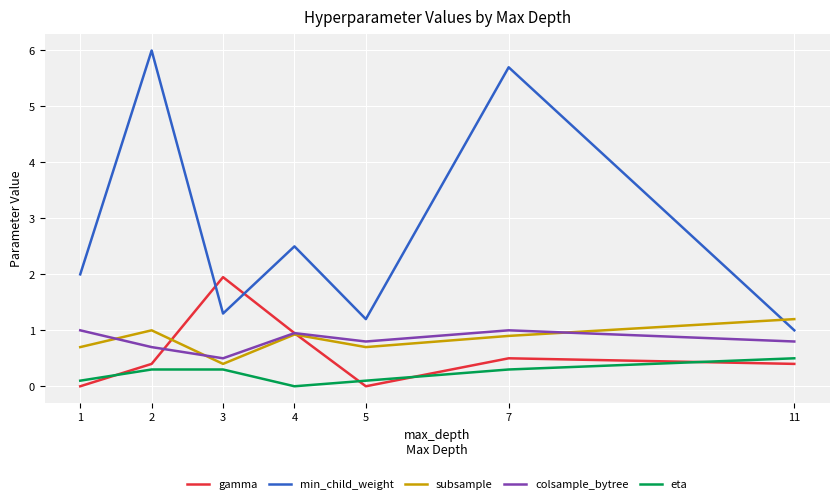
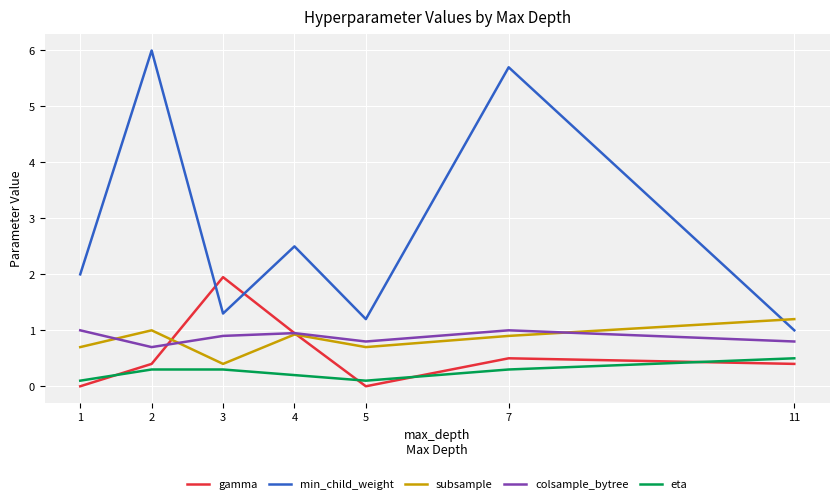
colsample_bytree, 3: 0.5 -> 0.9
eta, 4: 0.0 -> 0.2
